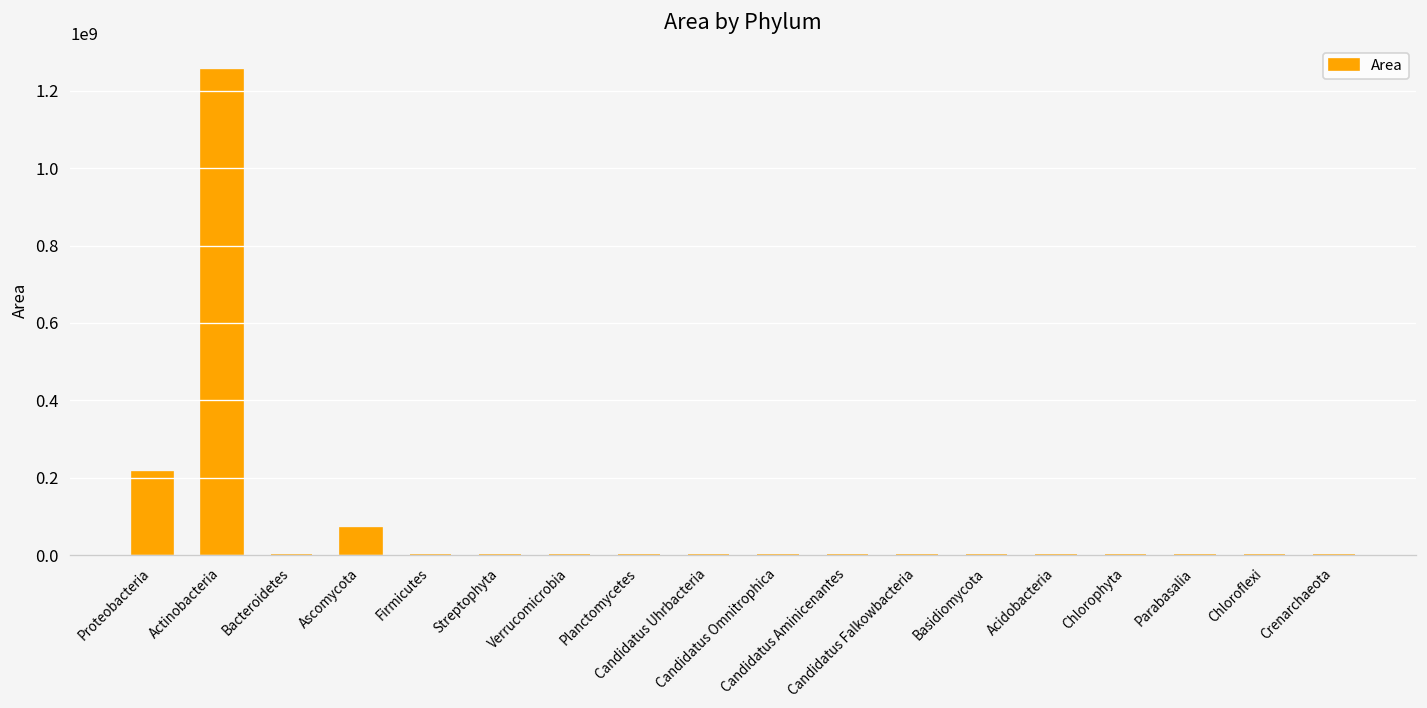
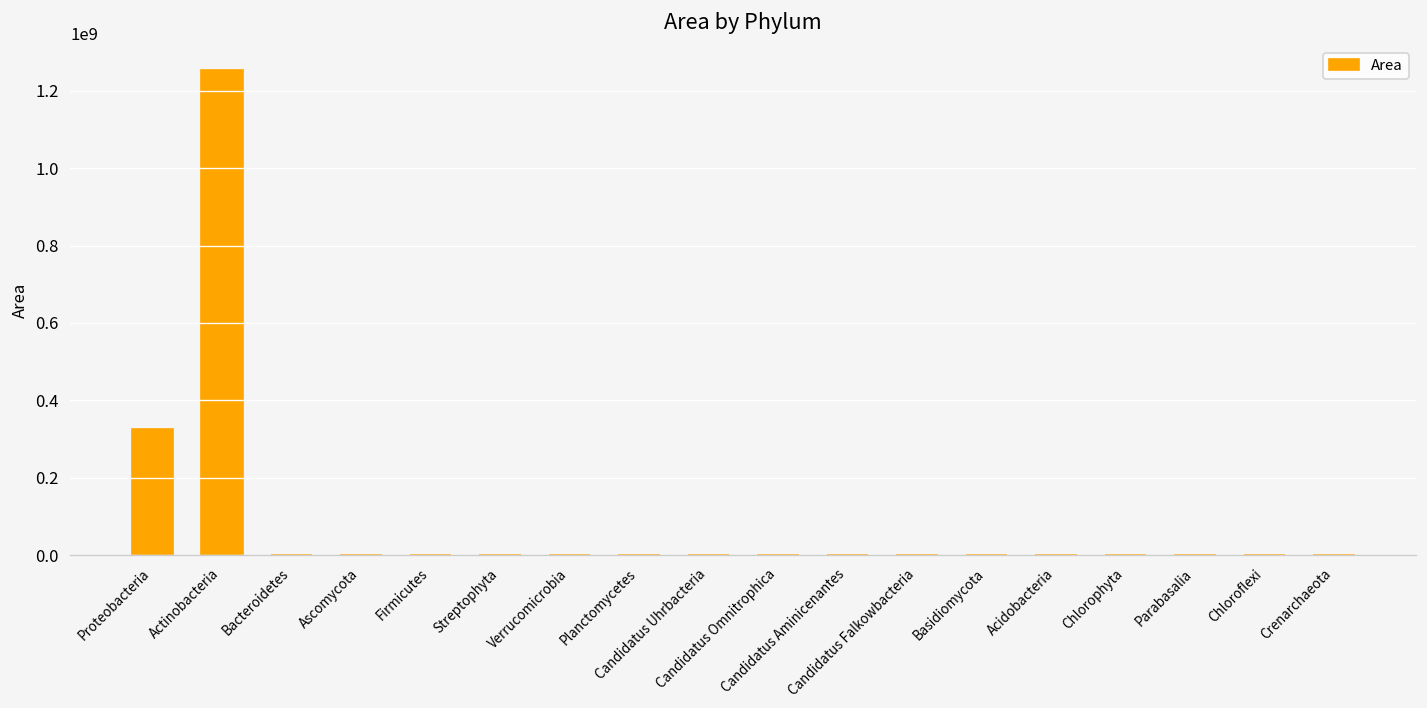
Proteobacteria: 210000000 -> 330000000
Ascomycota: 70000000 -> 0
